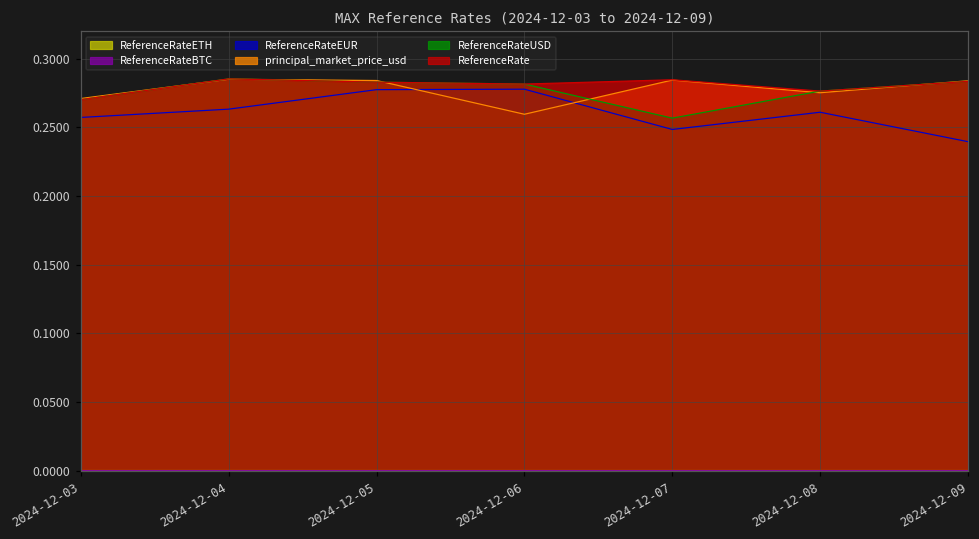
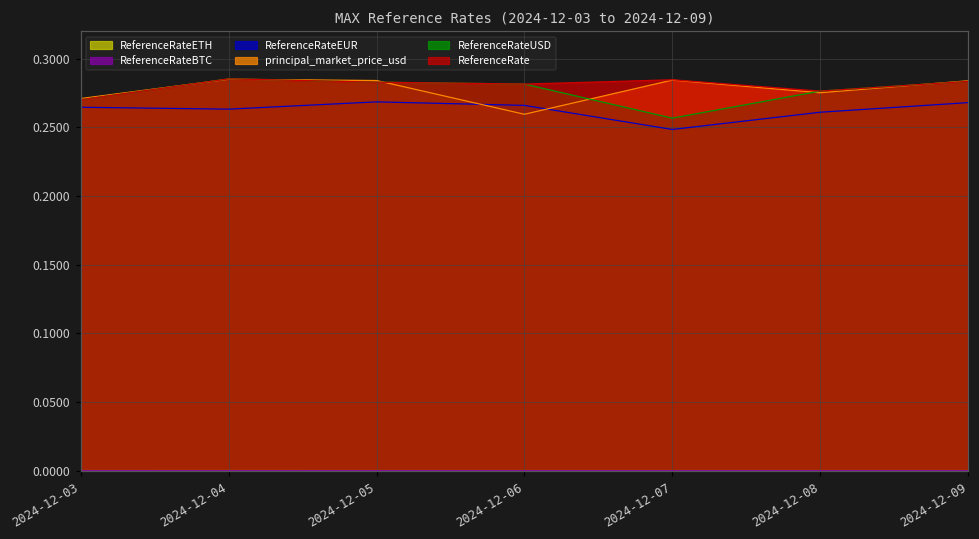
ReferenceRateEUR, 2024-12-03: 0.257 -> 0.265
ReferenceRateEUR, 2024-12-05: 0.277 -> 0.269
ReferenceRateEUR, 2024-12-06: 0.278 -> 0.266
ReferenceRateEUR, 2024-12-09: 0.240 -> 0.268
